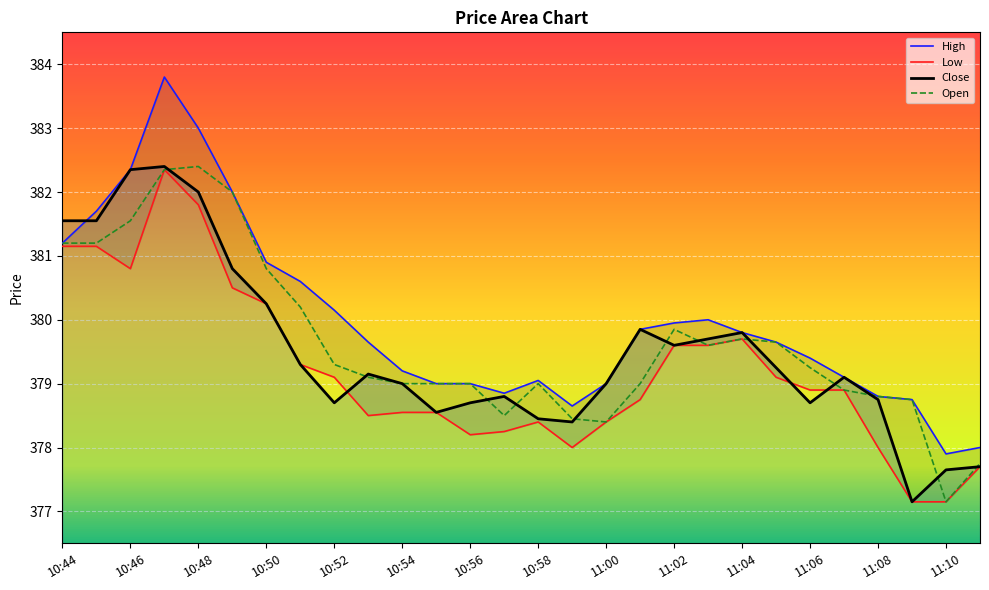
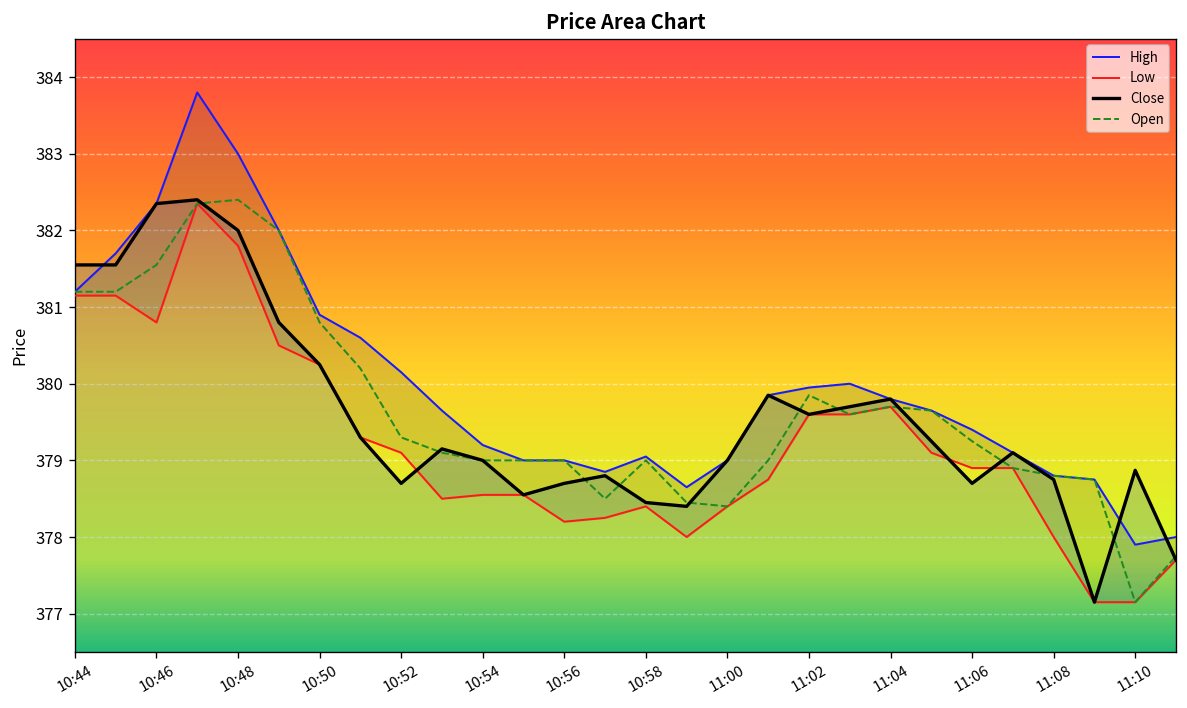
Close, 11:10: 377.7 -> 378.9
